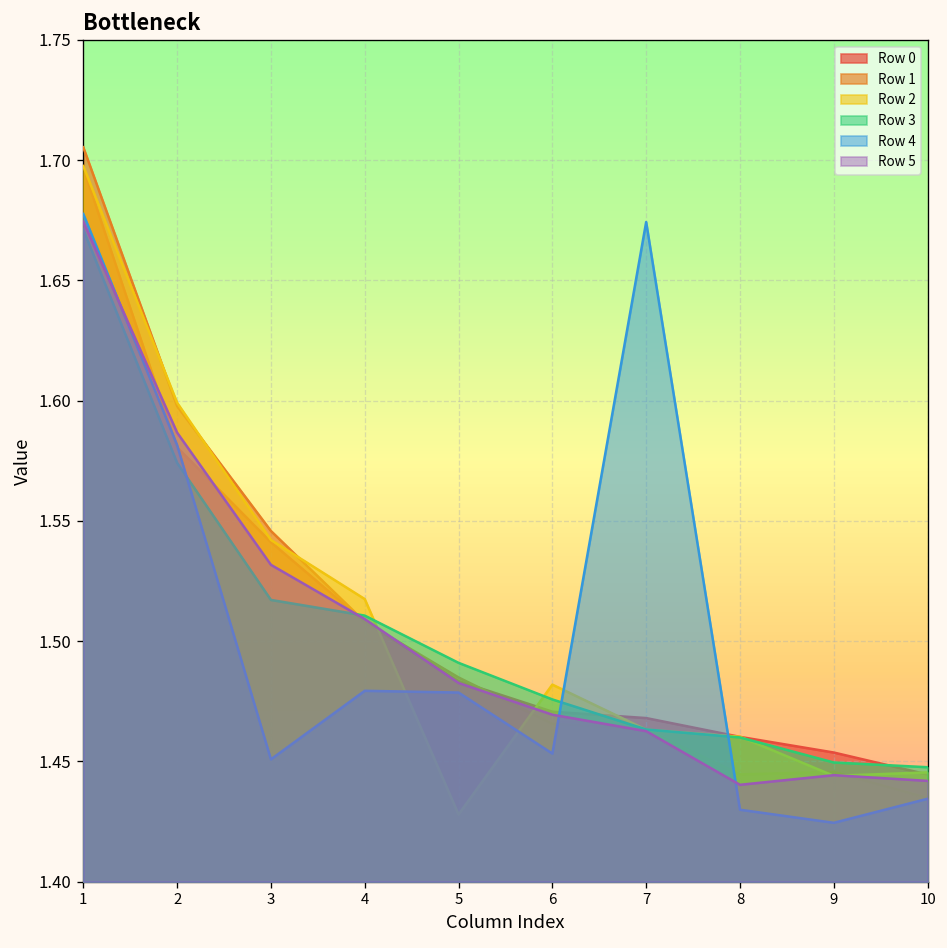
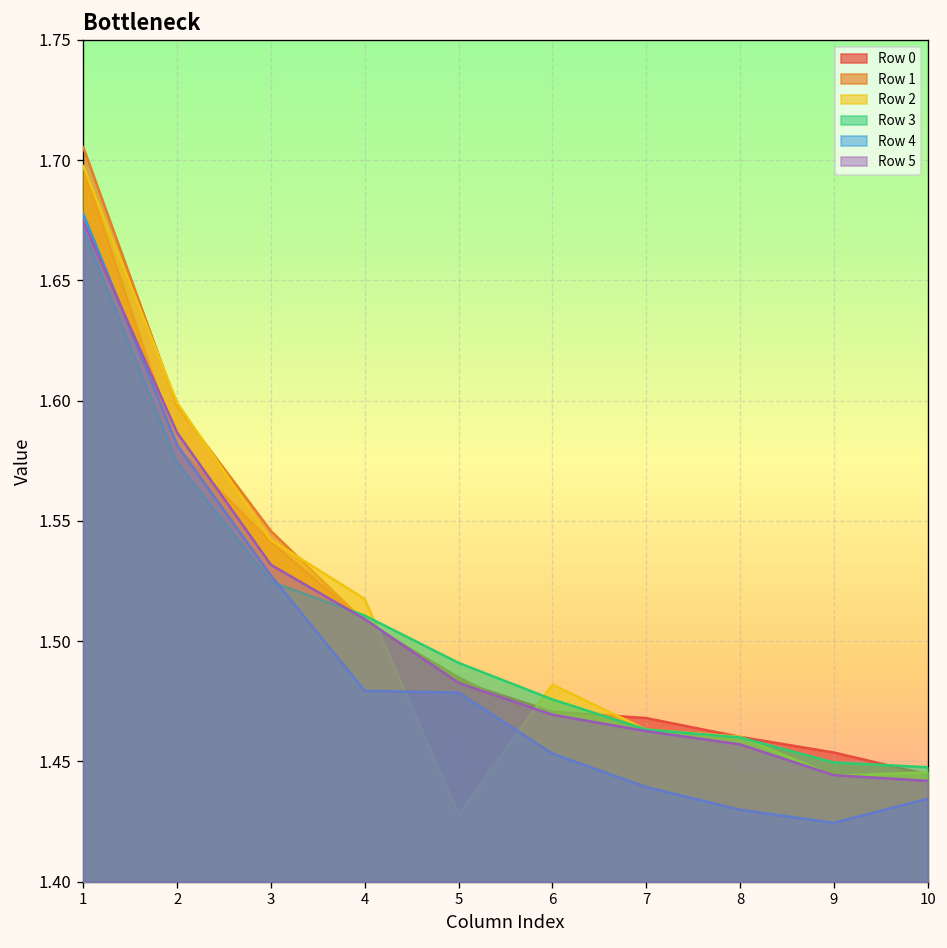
Row 3, 3: 1.517 -> 1.525
Row 4, 3: 1.451 -> 1.527
Row 4, 7: 1.674 -> 1.439
Row 5, 8: 1.440 -> 1.457
